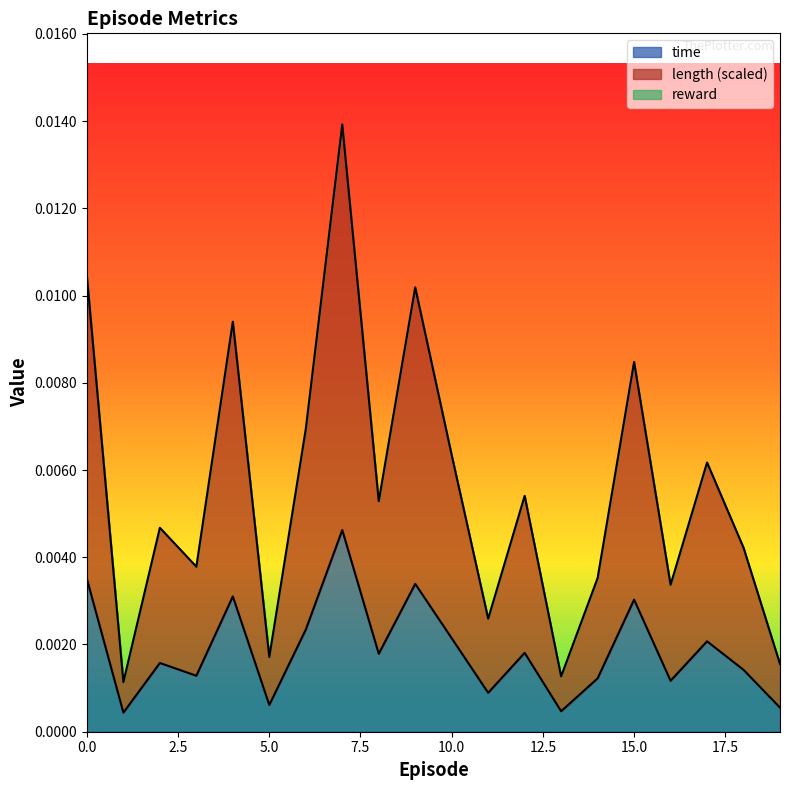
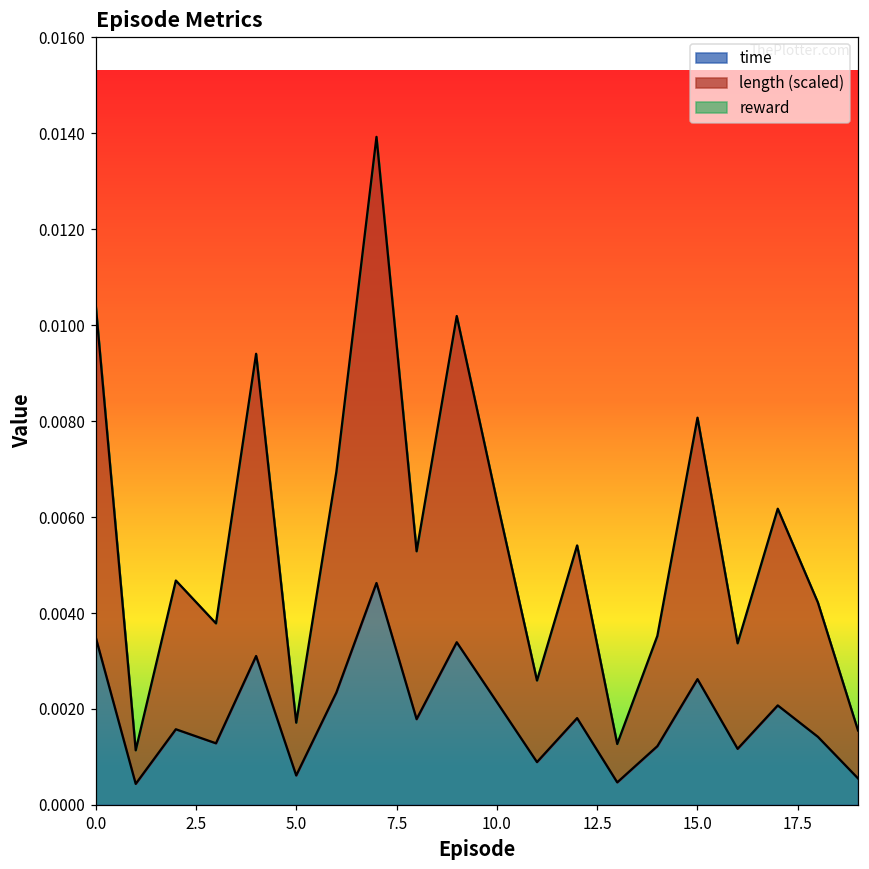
time, 15.0: 0.0030 -> 0.0026
